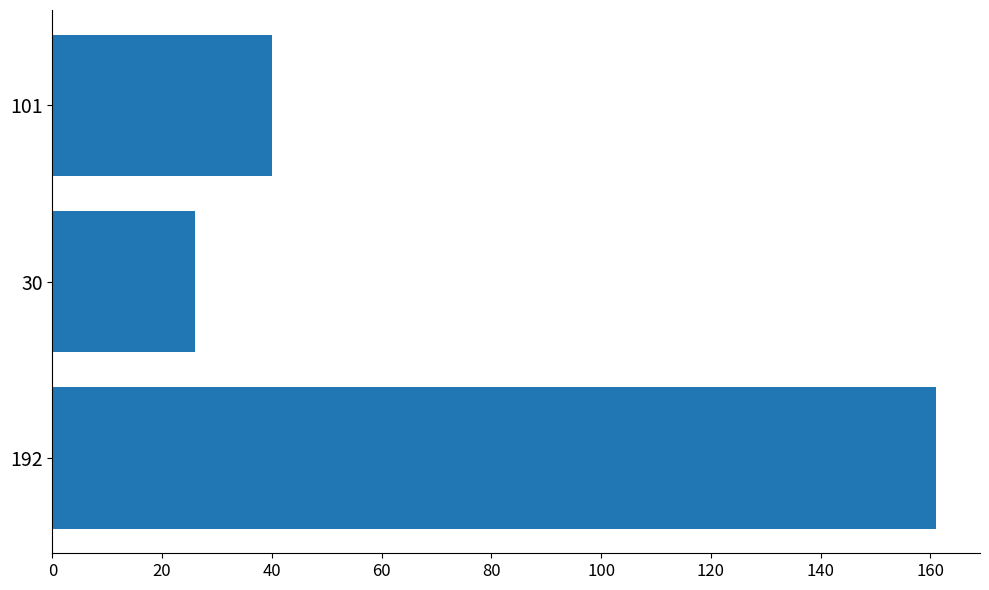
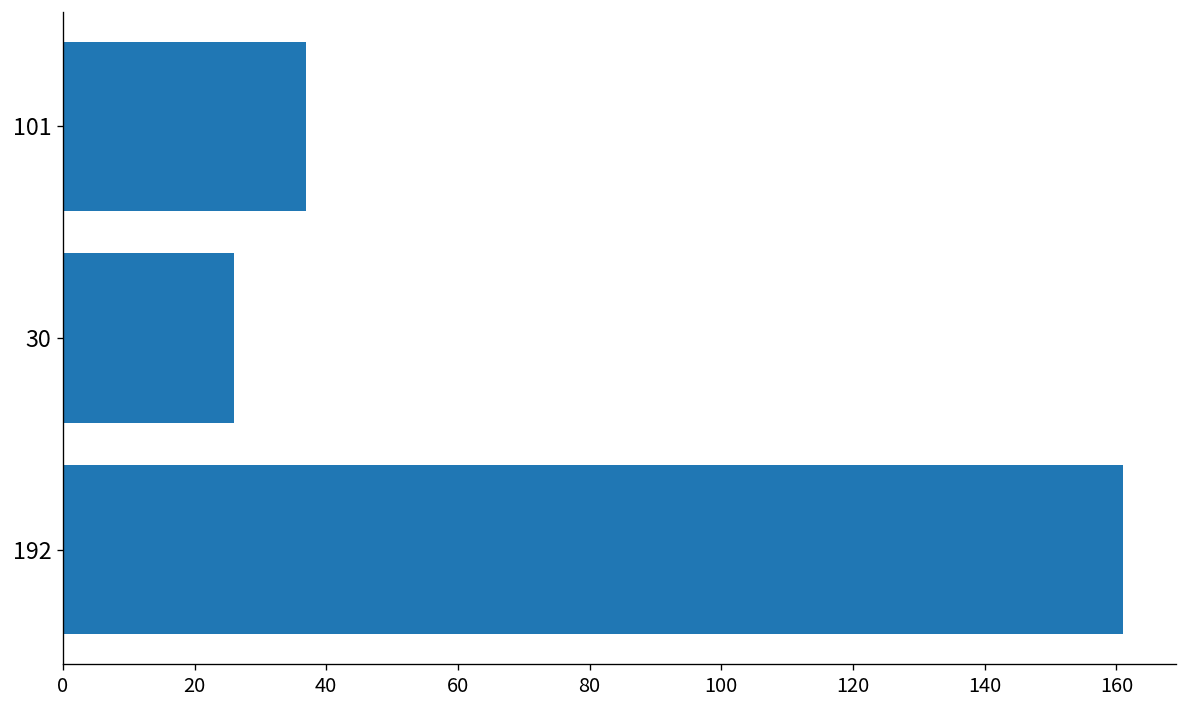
101: 40 -> 37
